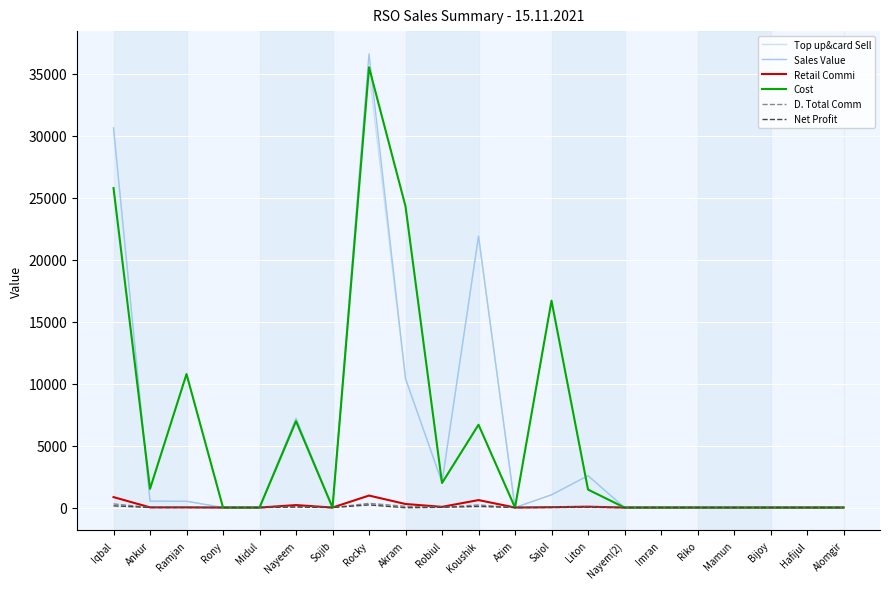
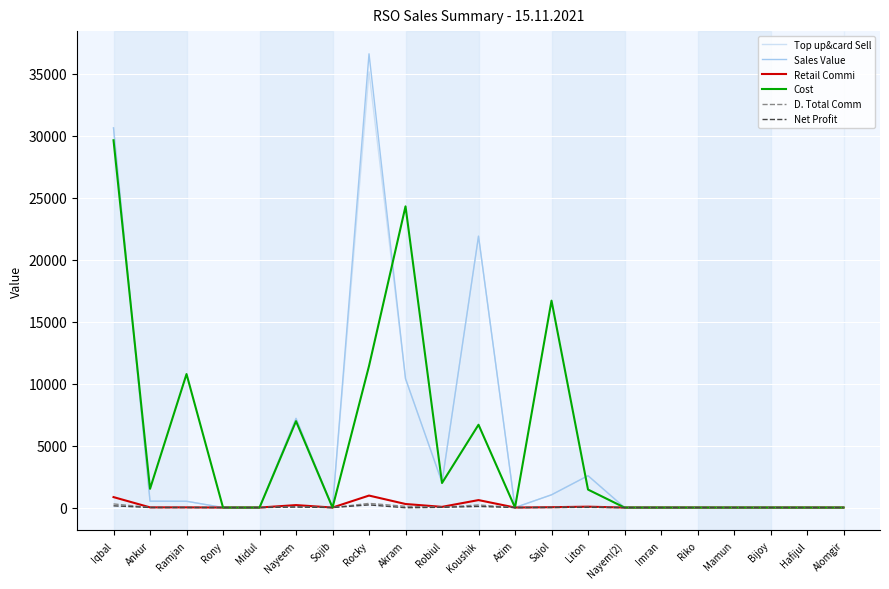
Cost, Iqbal: 25800 -> 29600
Cost, Rocky: 35500 -> 11400
